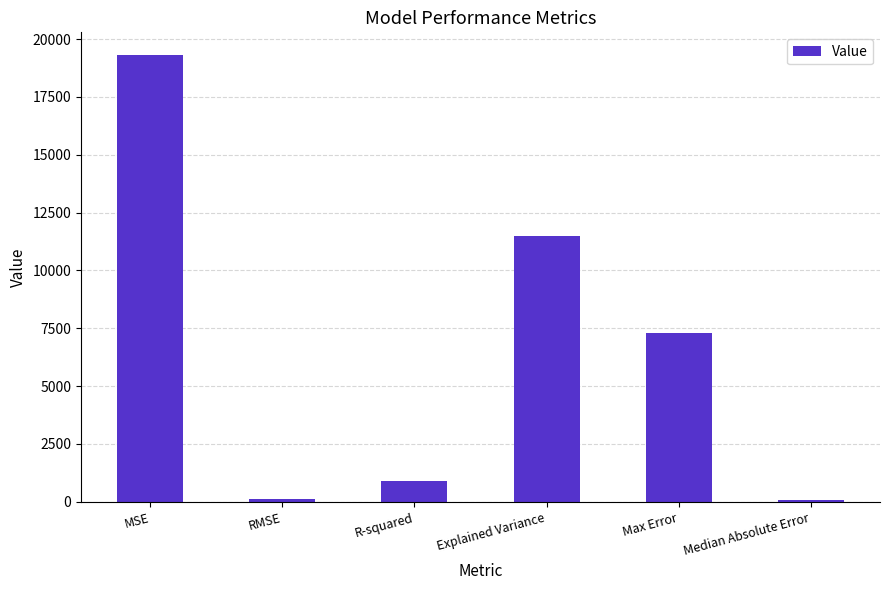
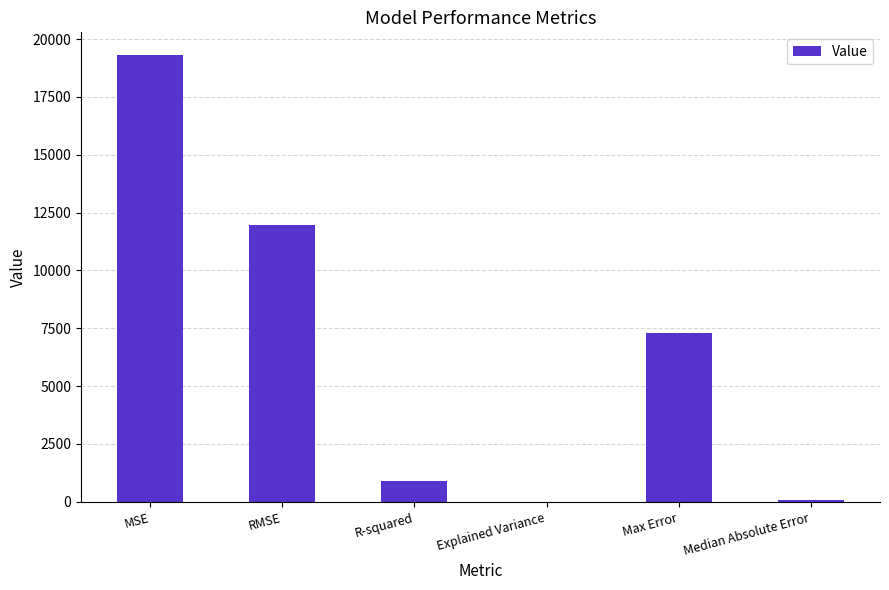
RMSE: 100 -> 11900
Explained Variance: 11500 -> 0
